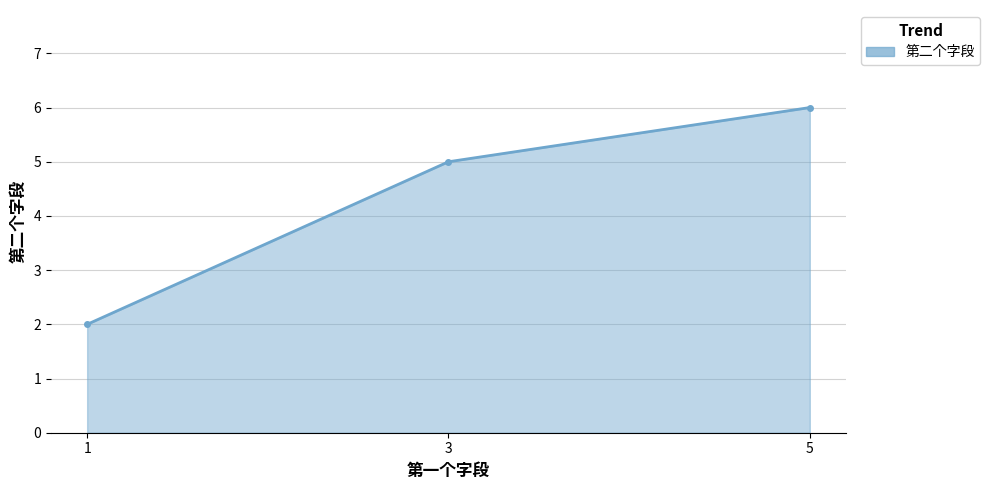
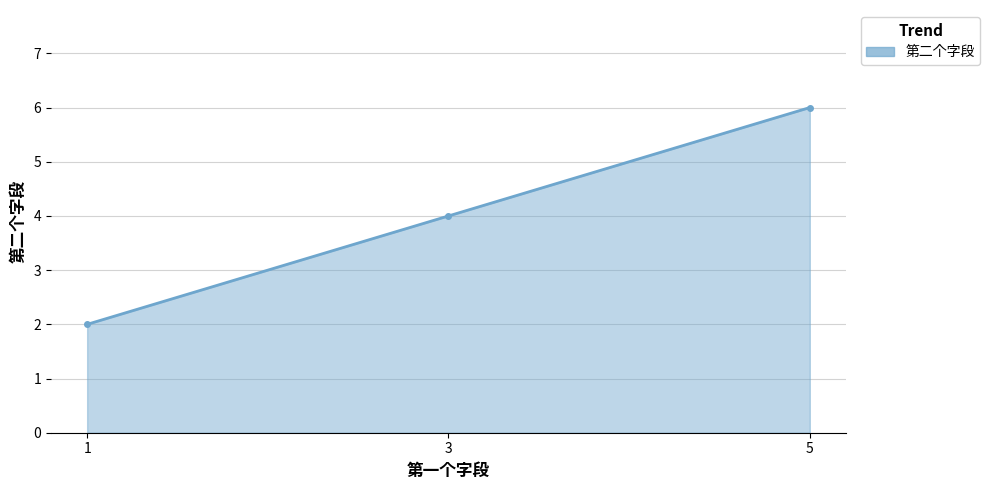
3: 5 -> 4
